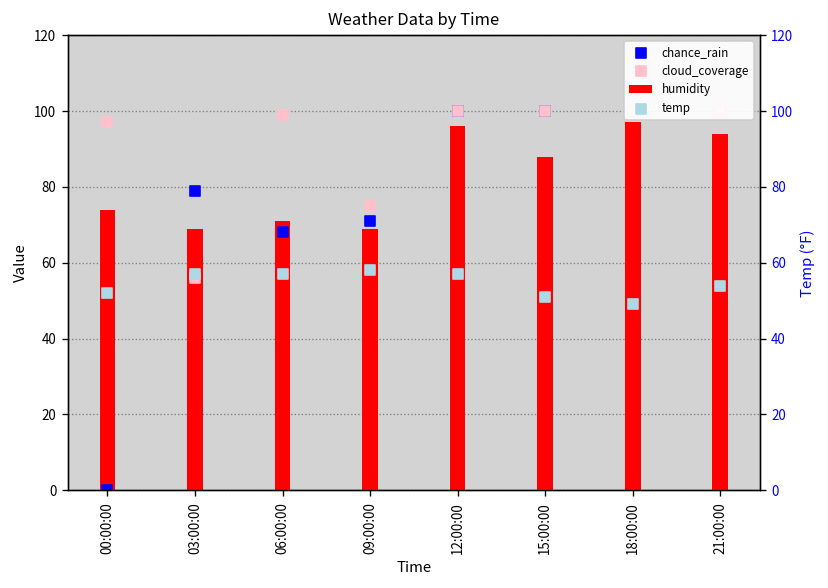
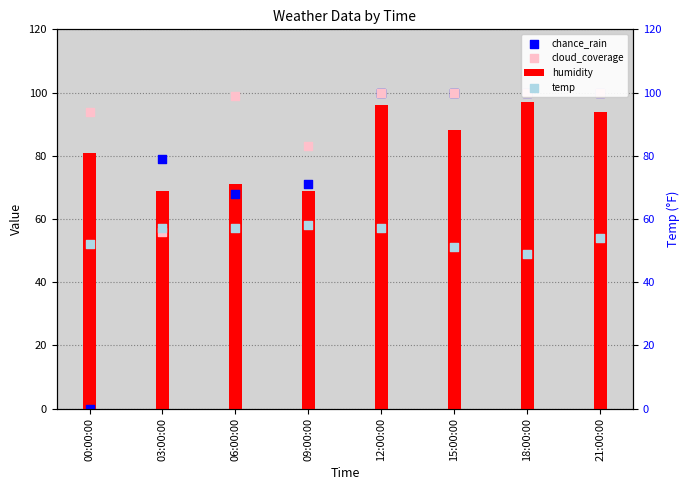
humidity, 00:00:00: 74 -> 81
cloud_coverage, 00:00:00: 97 -> 94
cloud_coverage, 09:00:00: 75 -> 83
